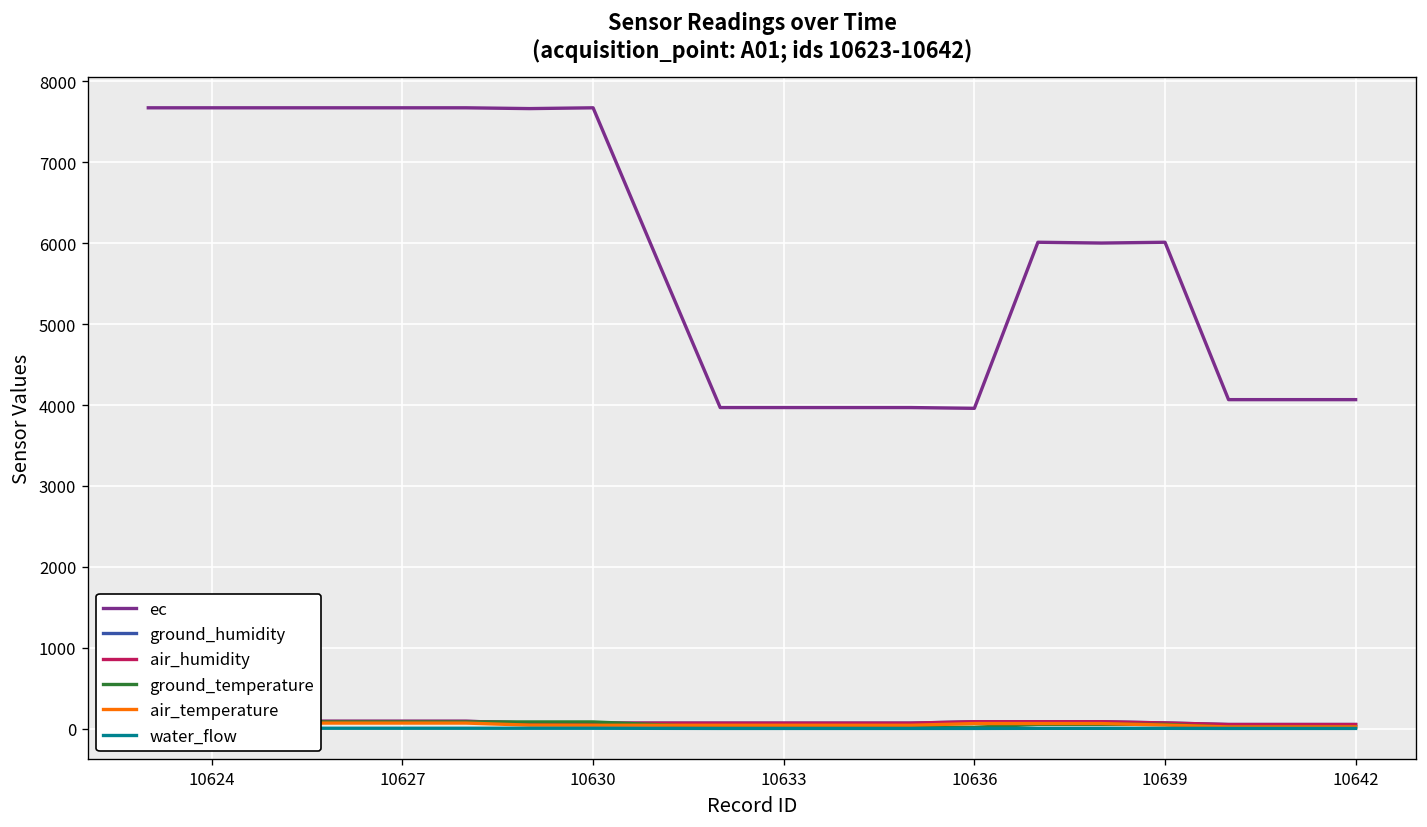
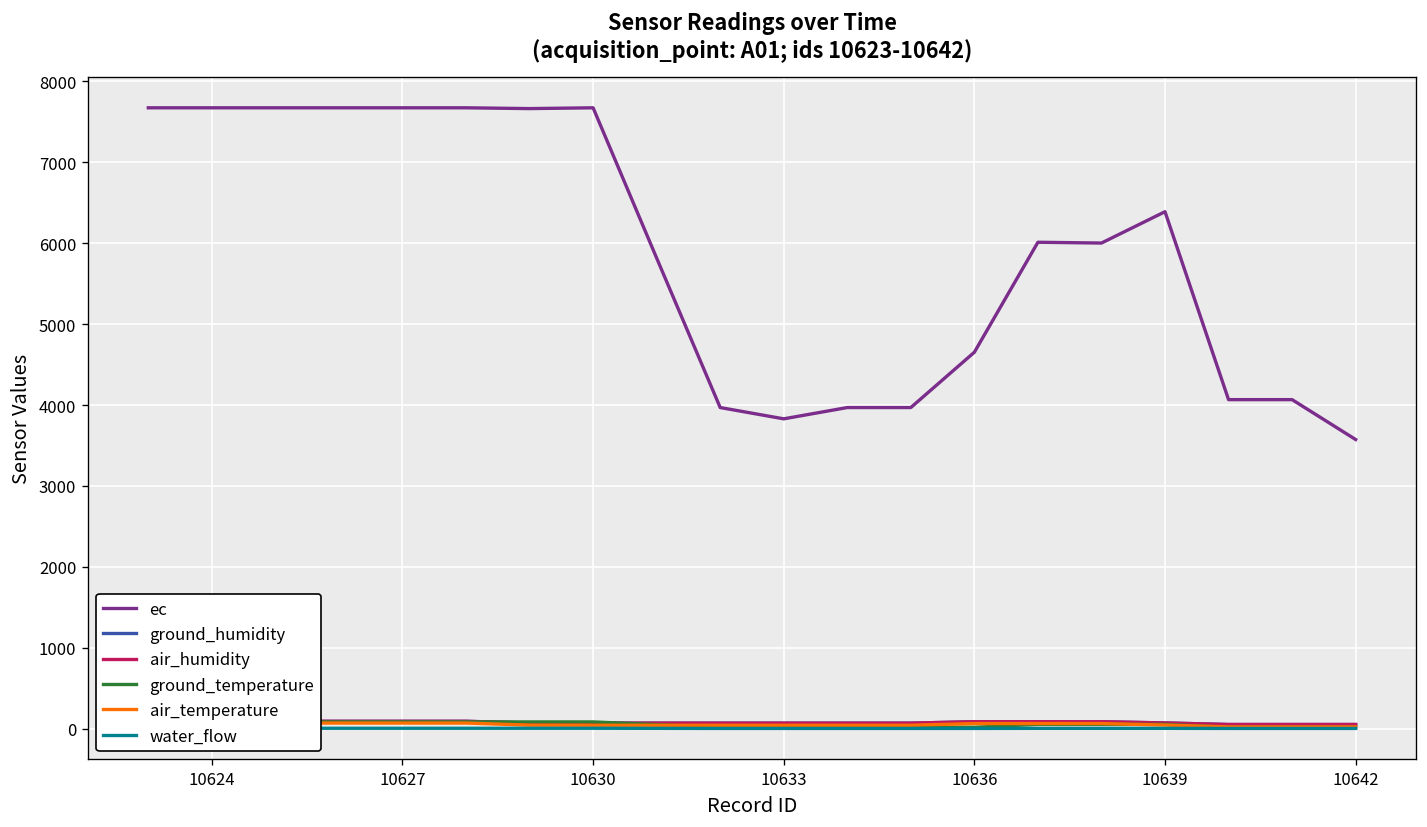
ec, 10633: 4000 -> 3800
ec, 10636: 4000 -> 4700
ec, 10639: 6000 -> 6400
ec, 10642: 4100 -> 3600
